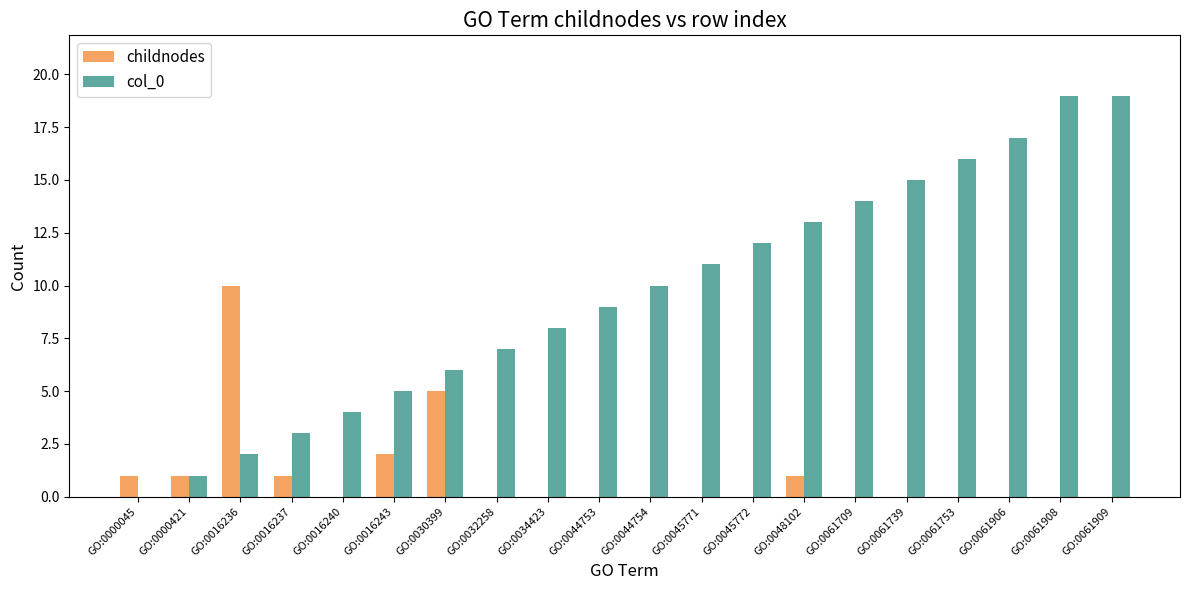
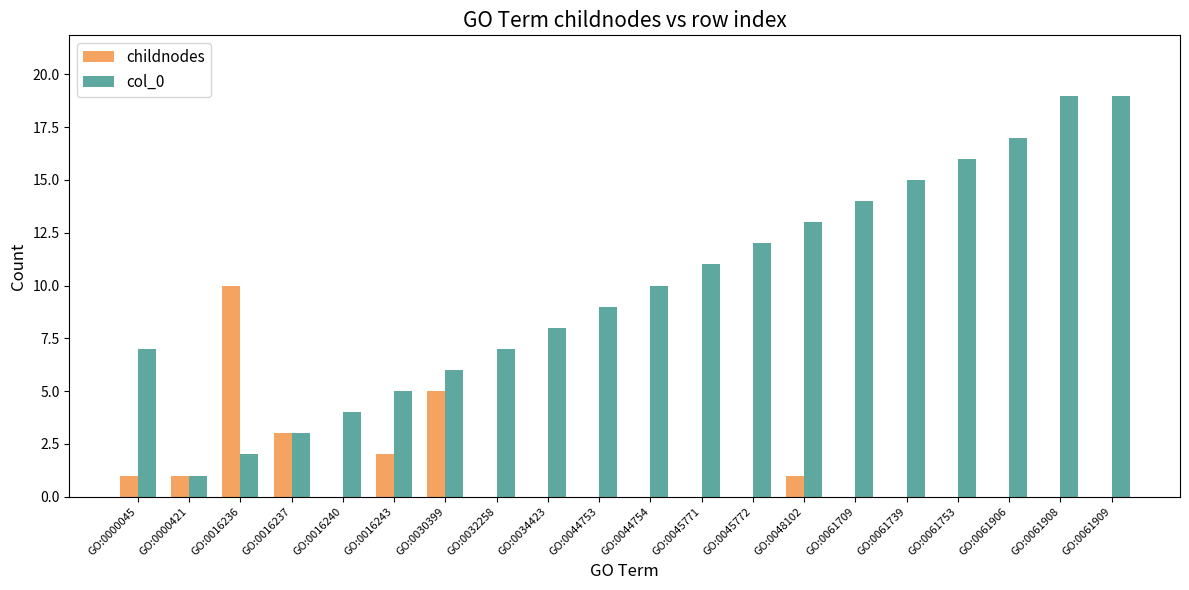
col_0, GO:0000045: 0 -> 7
childnodes, GO:0016237: 1 -> 3
